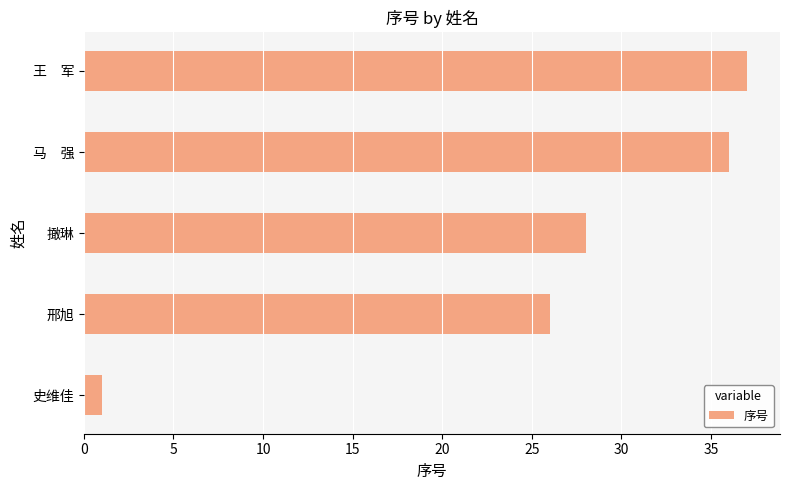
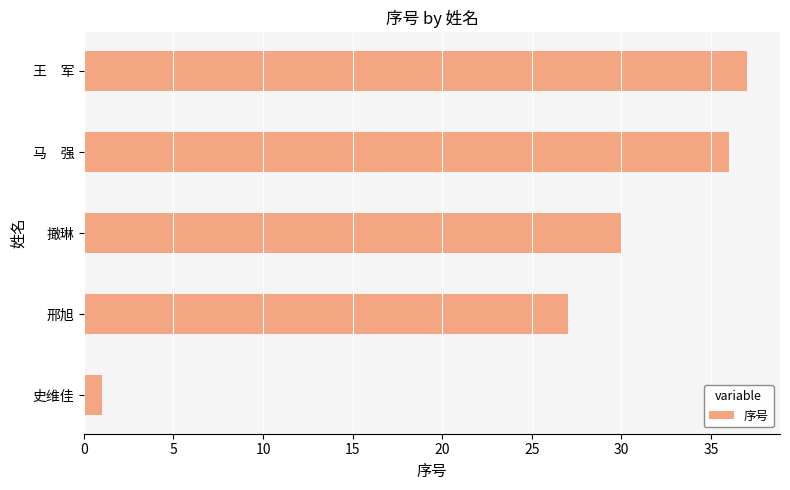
撖琳: 28 -> 30
邢旭: 26 -> 27
